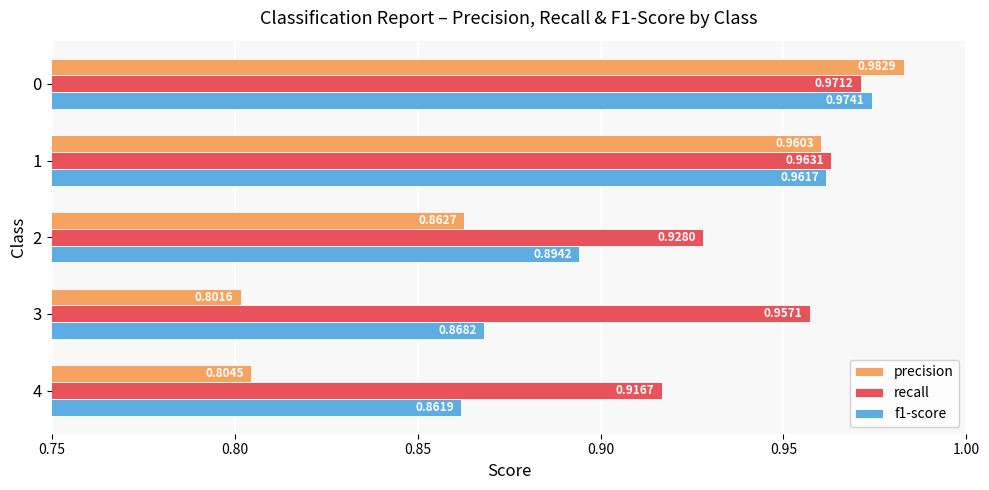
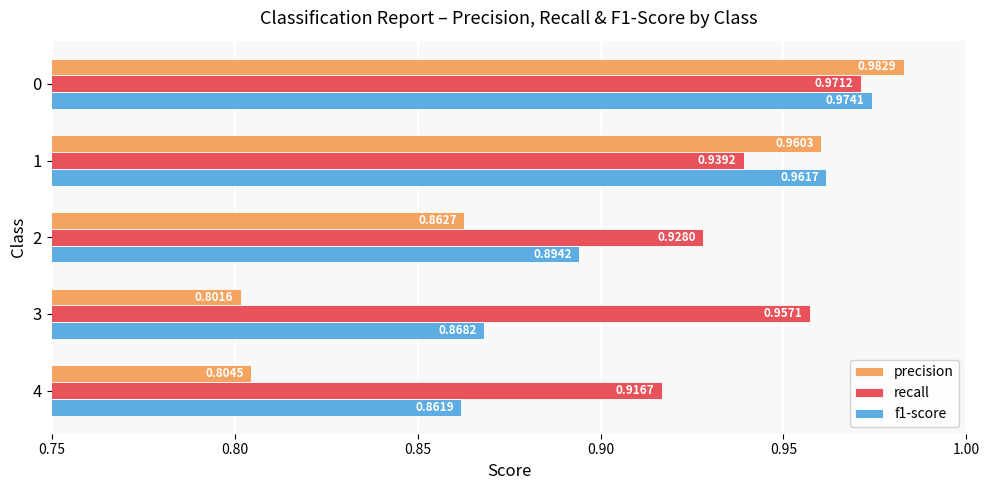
recall, 1: 0.9631 -> 0.9392
